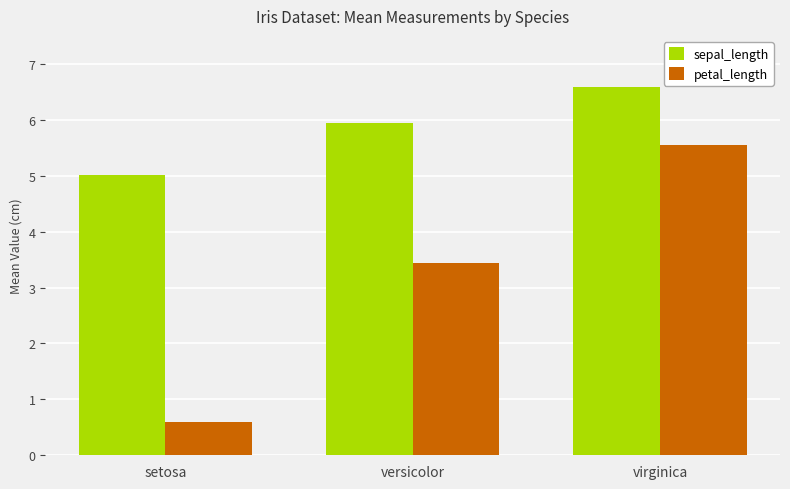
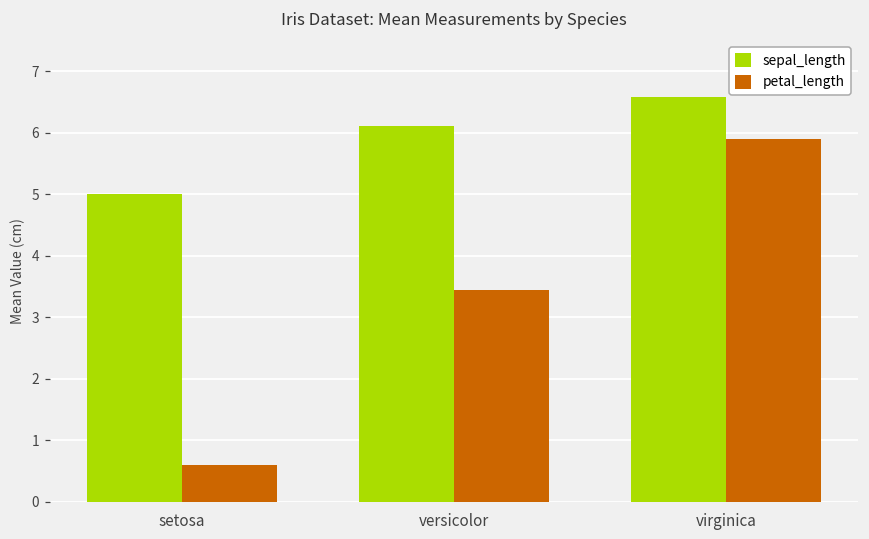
sepal_length, versicolor: 5.9 -> 6.1
petal_length, virginica: 5.6 -> 5.9
